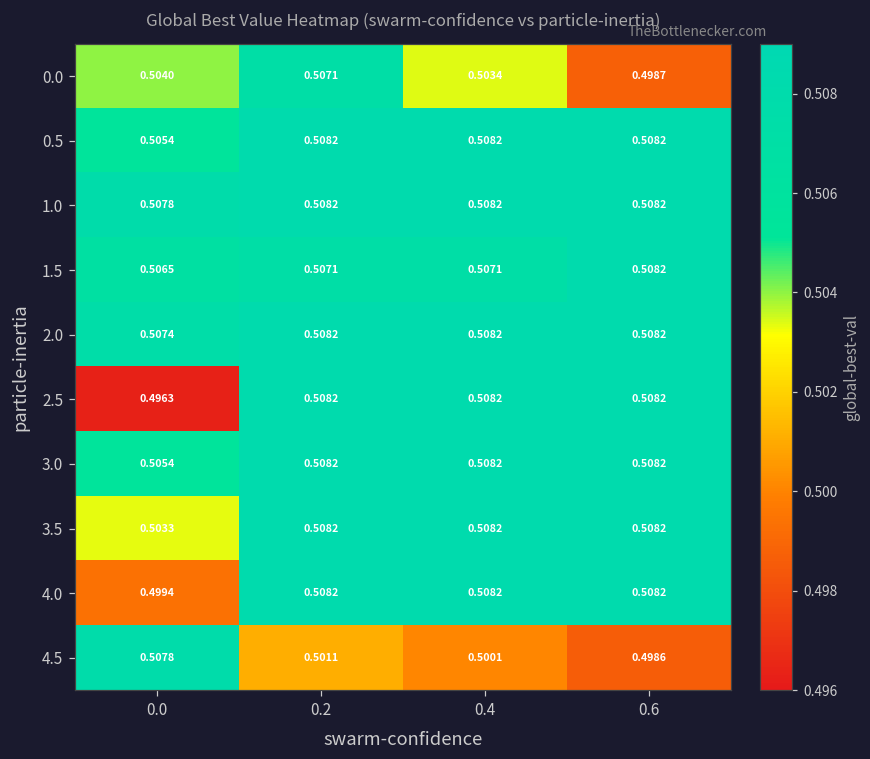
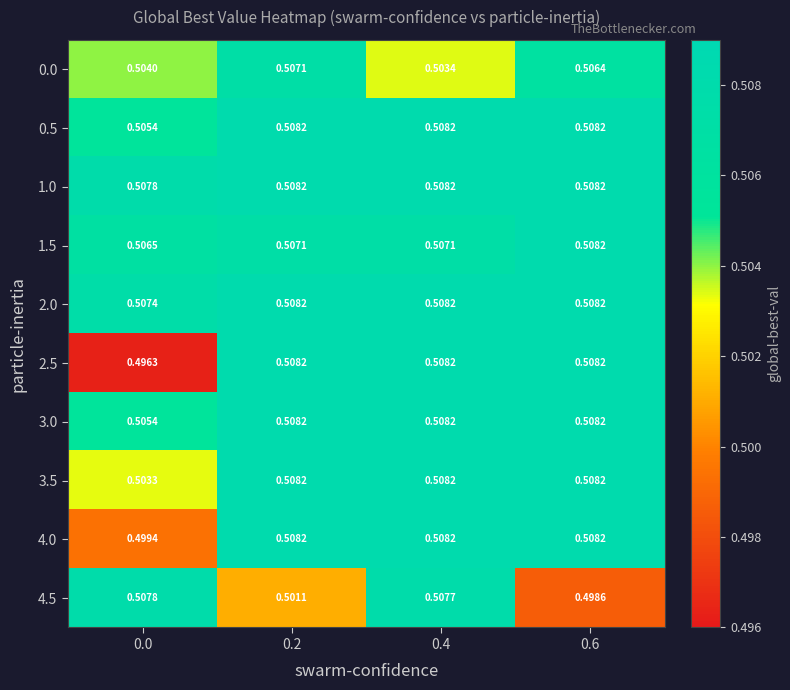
0.0, 0.6: 0.4987 -> 0.5064
4.5, 0.4: 0.5001 -> 0.5077
